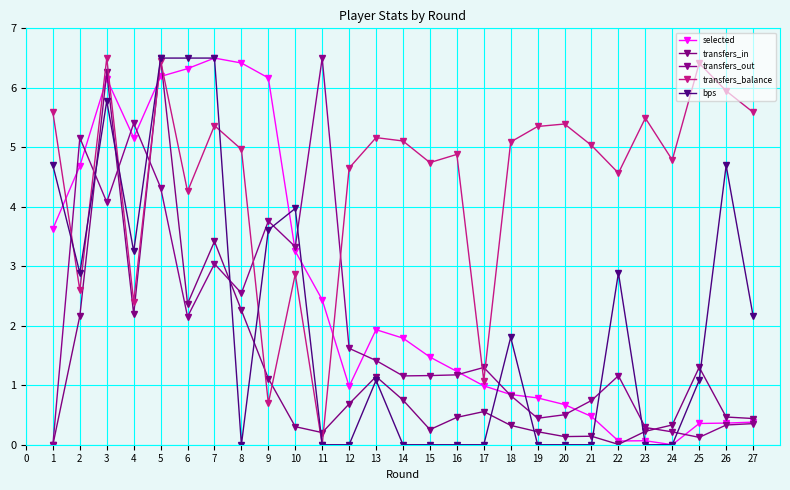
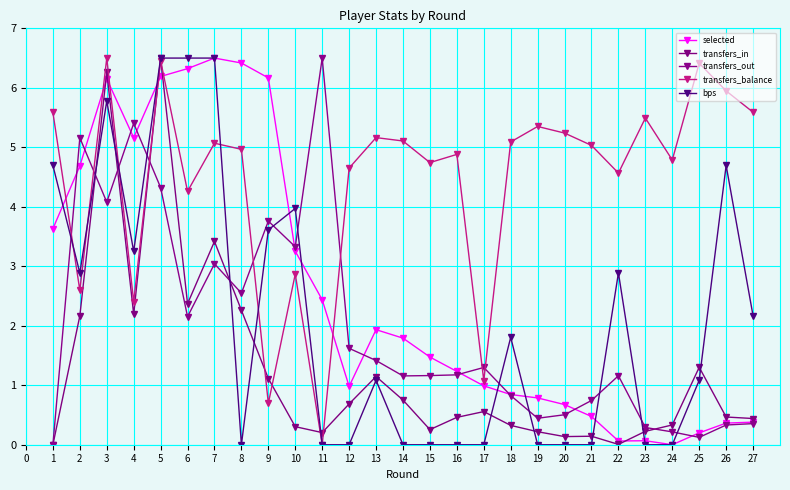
transfers_balance, 7: 5.4 -> 5.1
transfers_balance, 20: 5.4 -> 5.2
selected, 25: 0.4 -> 0.2
